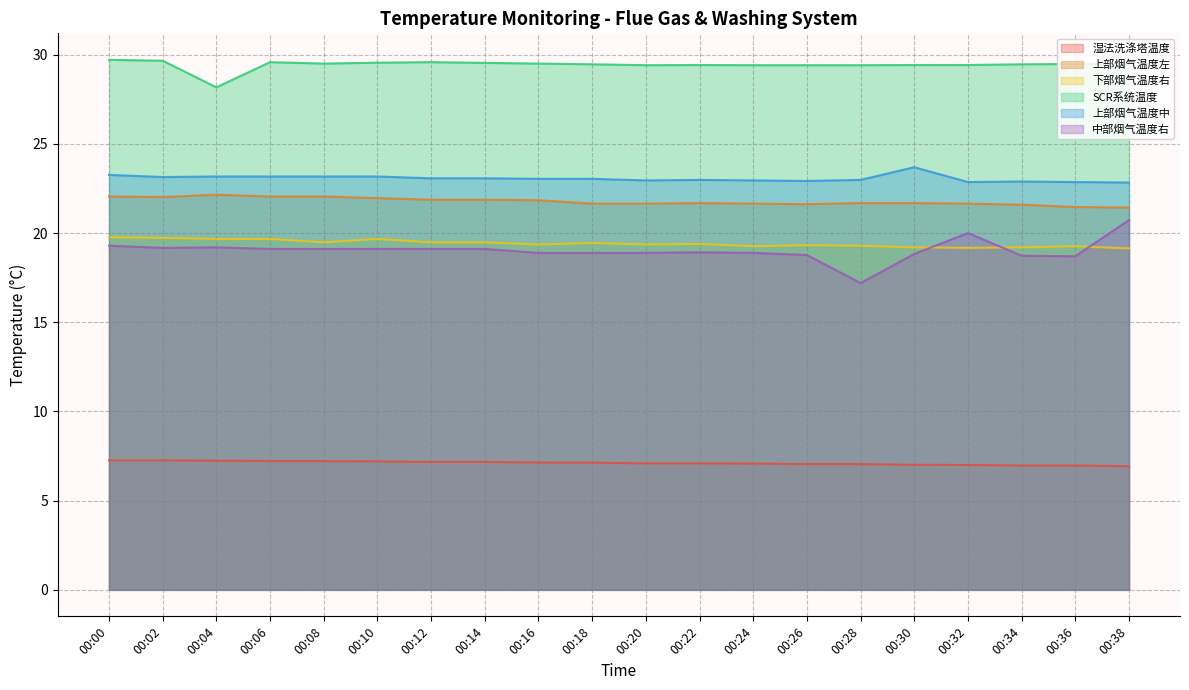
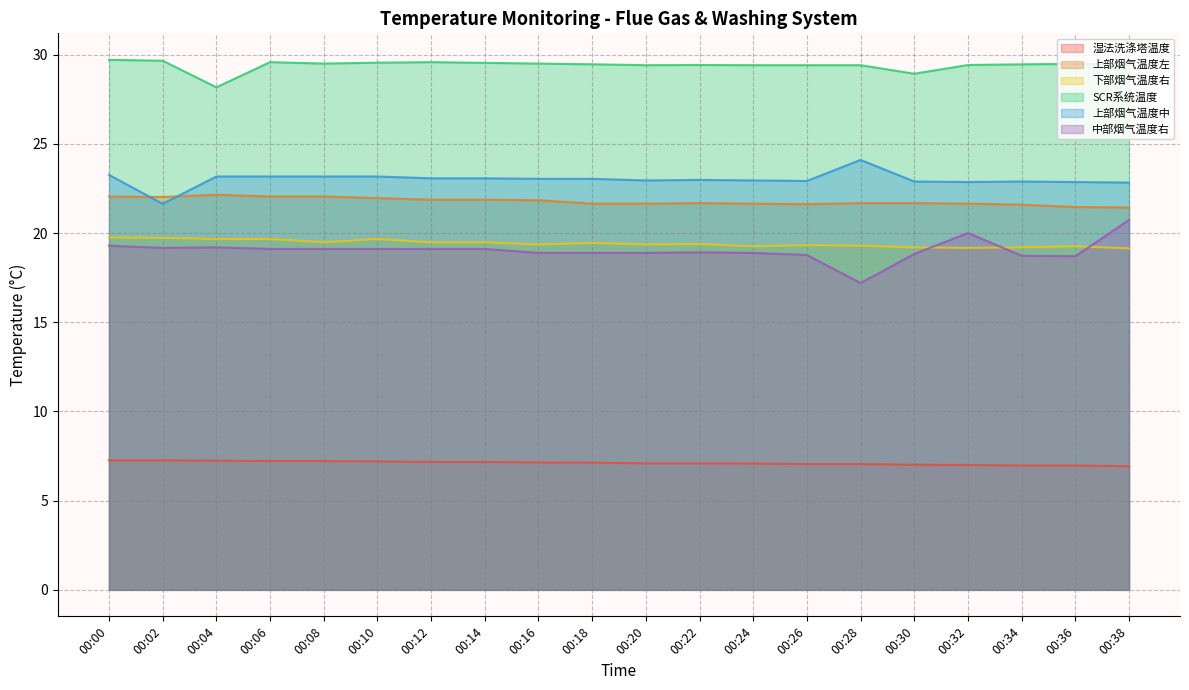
上部烟气温度中, 00:02: 23.1 -> 21.6
上部烟气温度中, 00:28: 23.0 -> 24.1
SCR系统温度, 00:30: 29.4 -> 28.9
上部烟气温度中, 00:30: 23.7 -> 22.9
